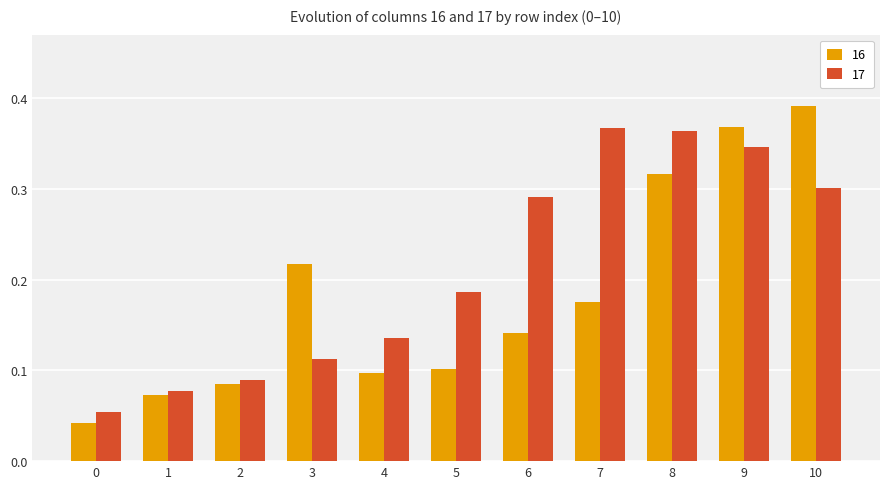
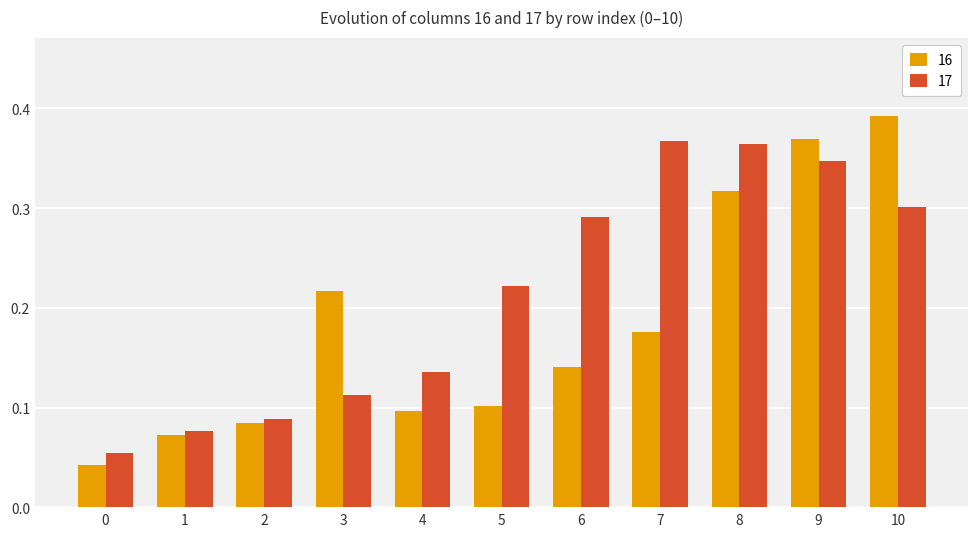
17, 5: 0.19 -> 0.22
